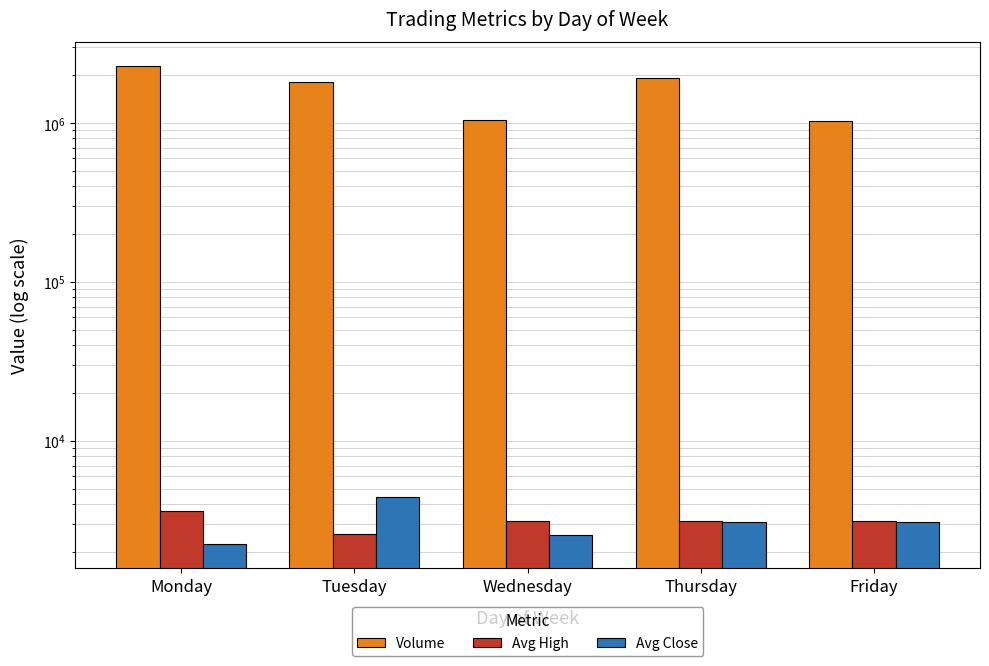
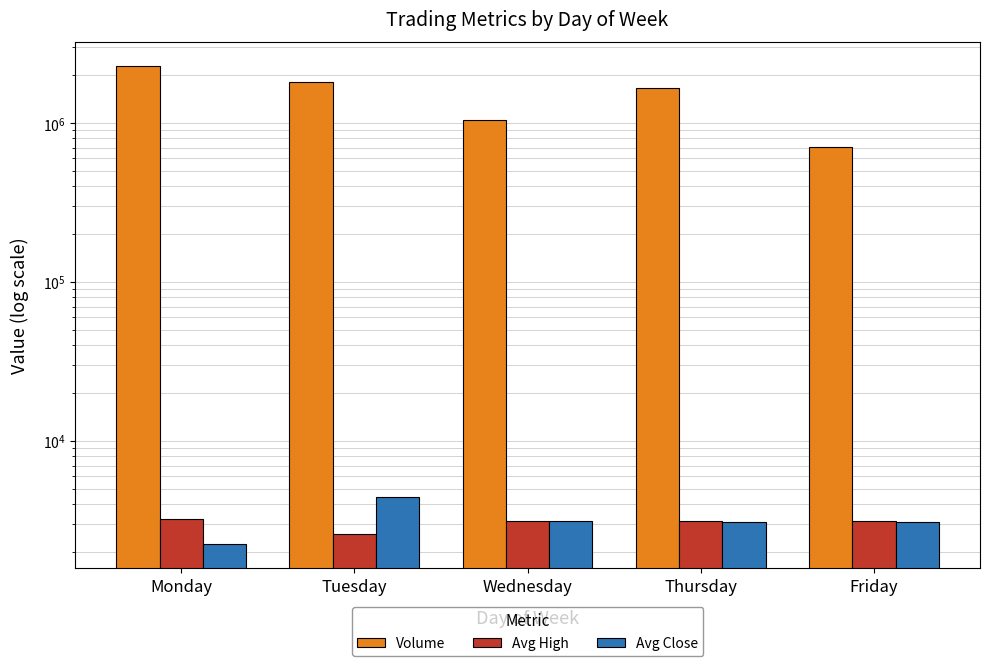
Avg High, Monday: 3600 -> 3200
Avg Close, Wednesday: 2500 -> 3100
Volume, Thursday: 1900000 -> 1600000
Volume, Friday: 1000000 -> 700000
